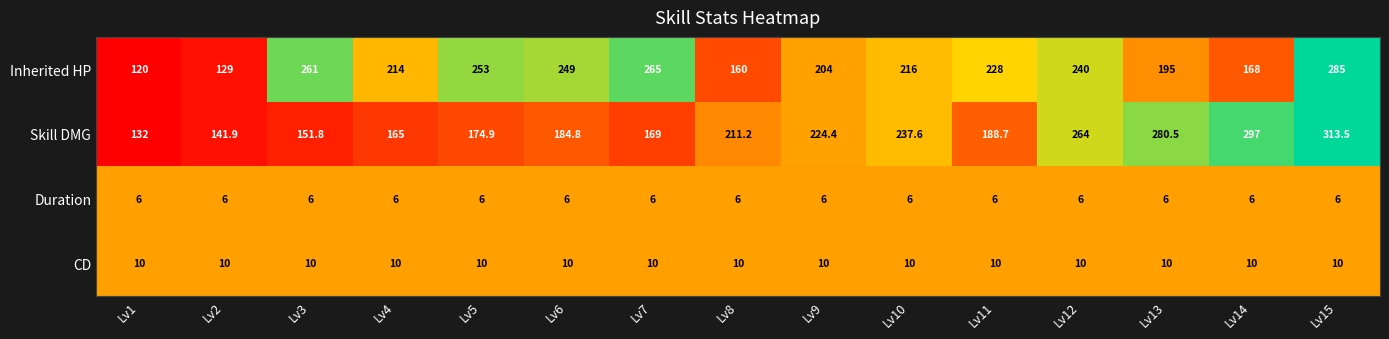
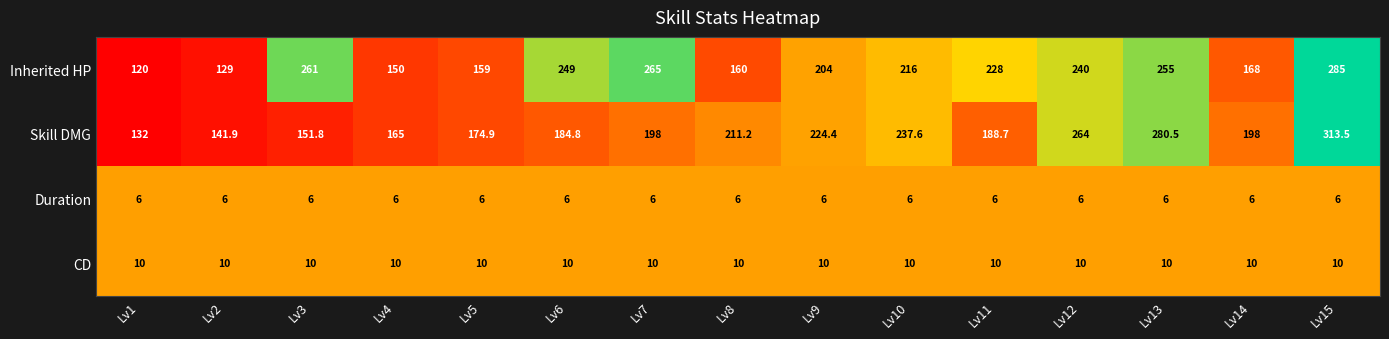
Inherited HP, Lv4: 214 -> 150
Inherited HP, Lv5: 253 -> 159
Inherited HP, Lv13: 195 -> 255
Skill DMG, Lv7: 169 -> 198
Skill DMG, Lv14: 297 -> 198
